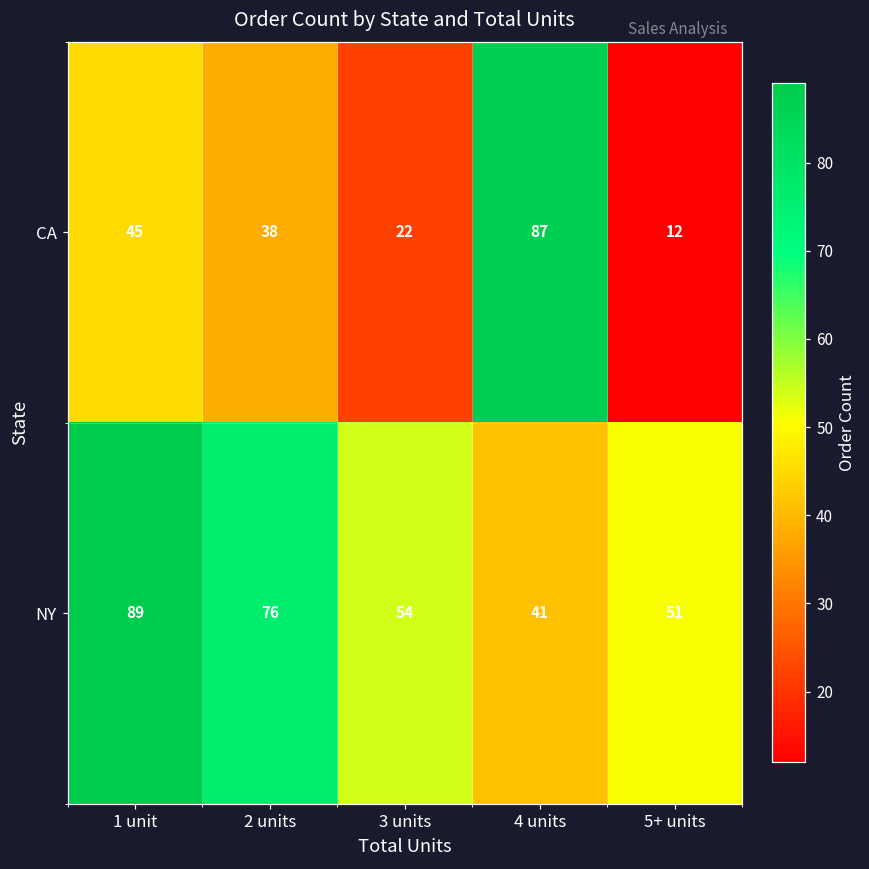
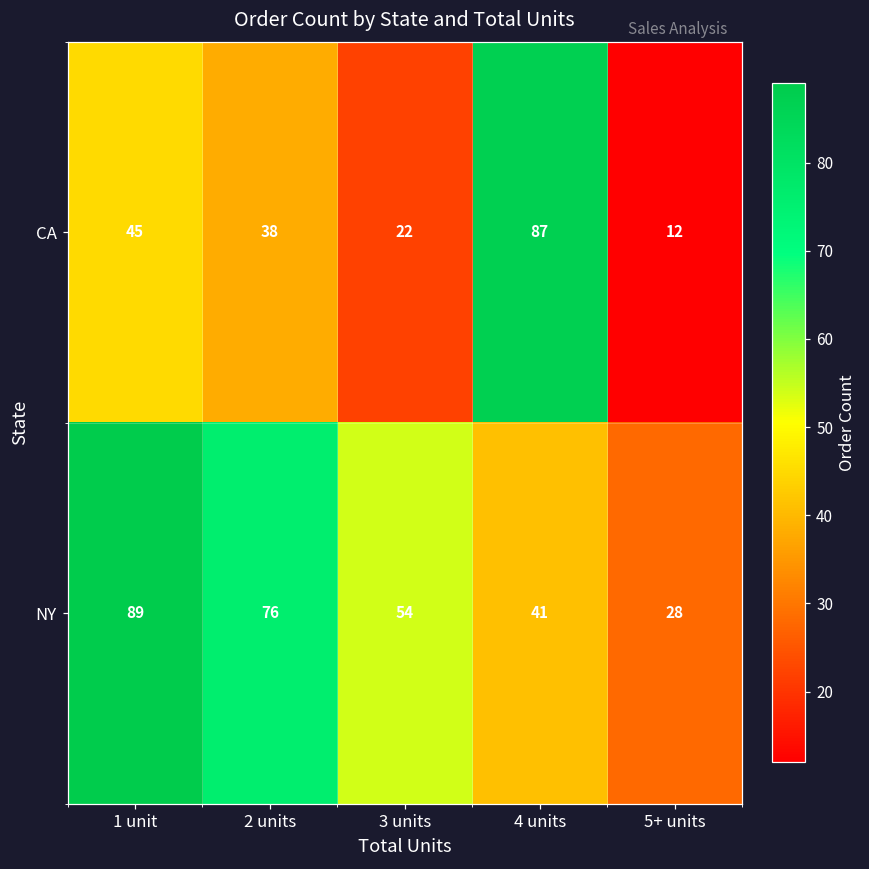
NY, 5+ units: 51 -> 28
